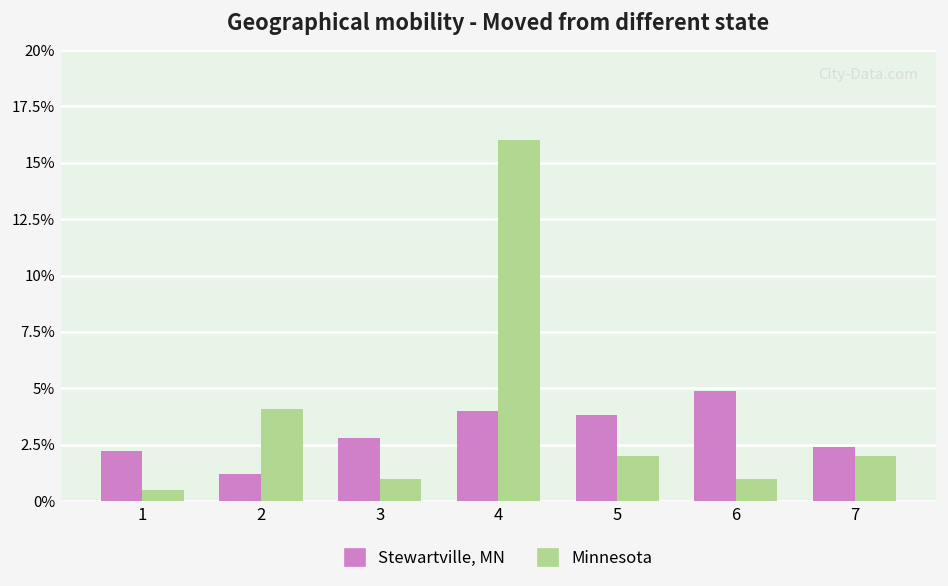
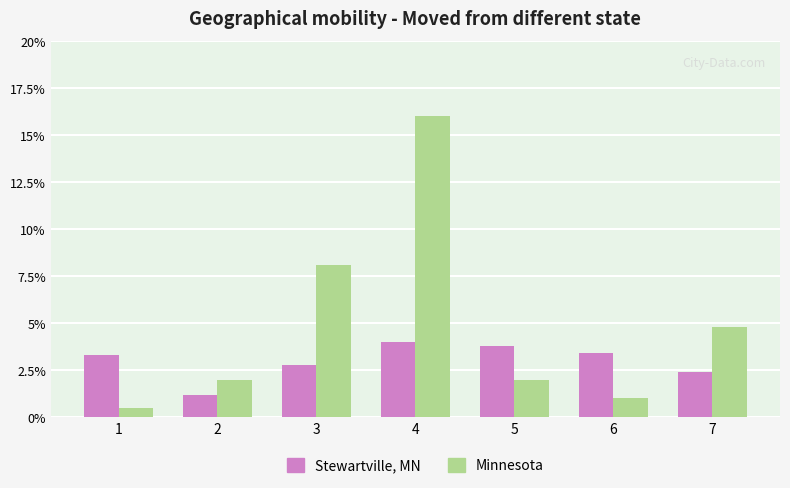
Stewartville, MN, 1: 2.2% -> 3.3%
Minnesota, 2: 4.1% -> 2.0%
Minnesota, 3: 1.0% -> 8.1%
Stewartville, MN, 6: 4.9% -> 3.4%
Minnesota, 7: 2.0% -> 4.8%
